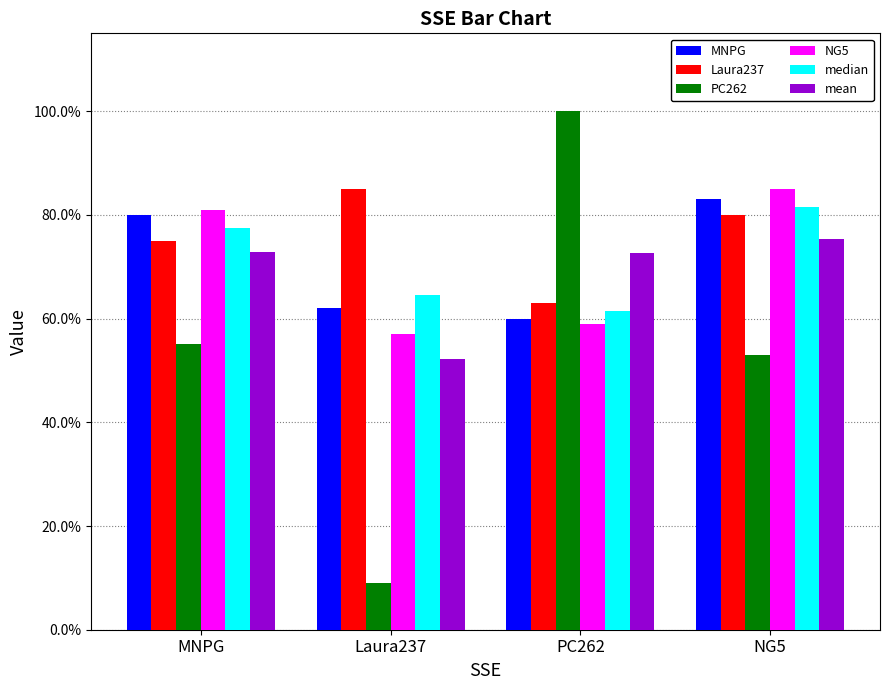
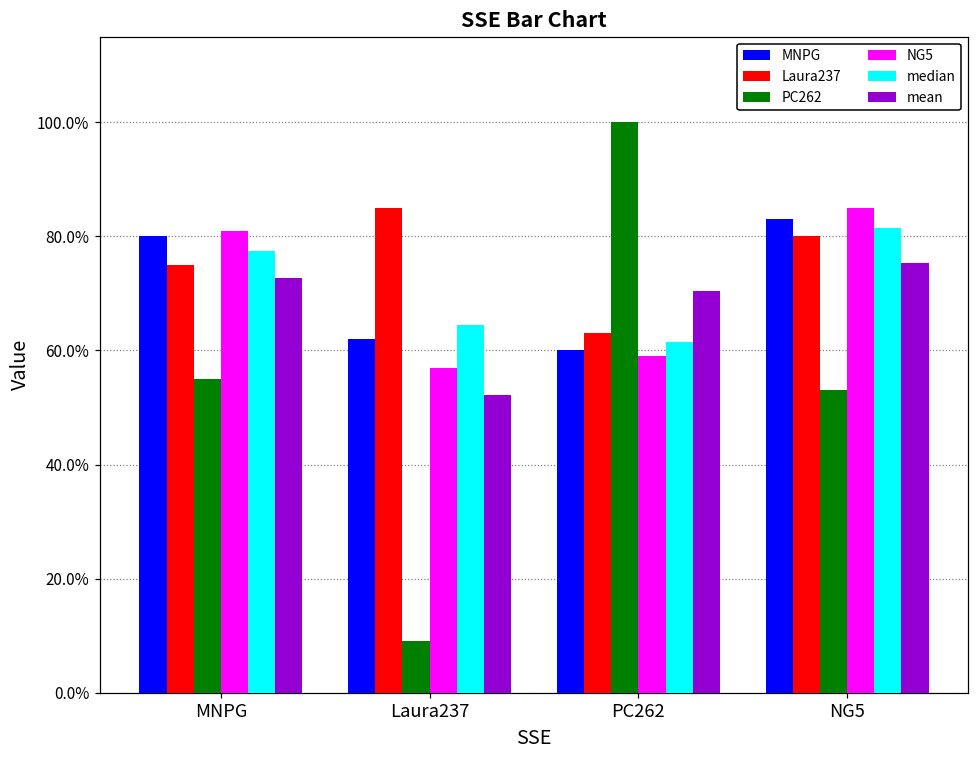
mean, PC262: 73% -> 71%
